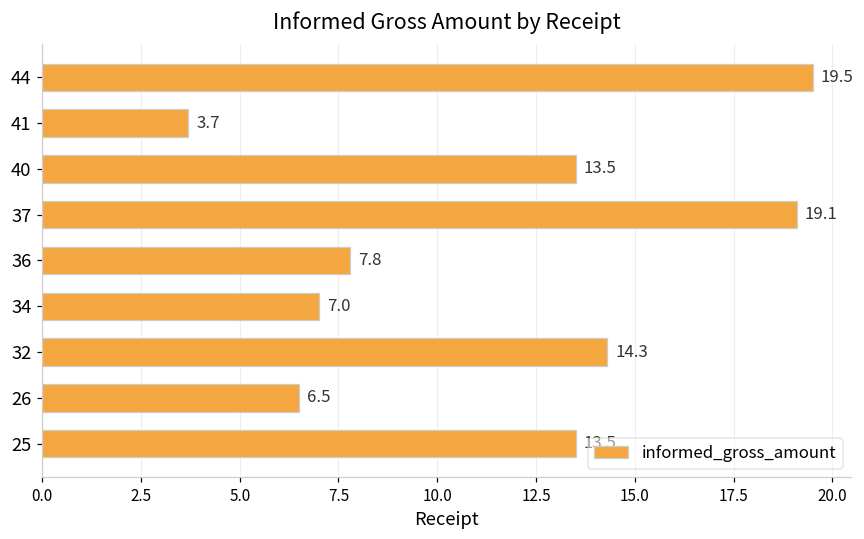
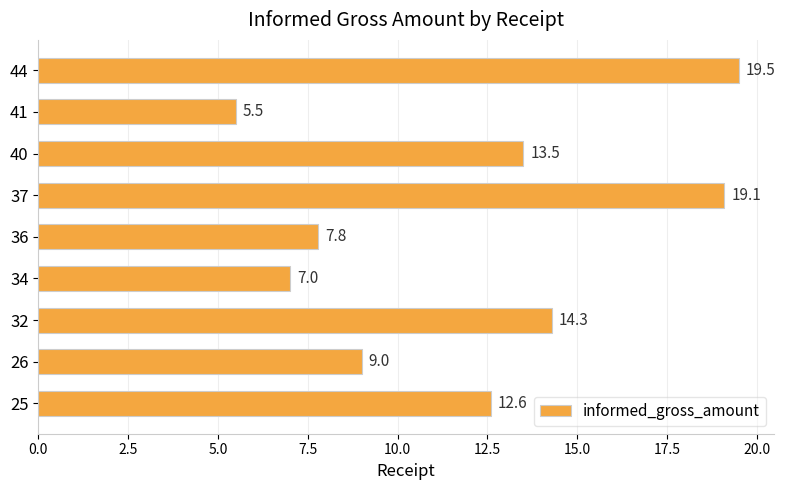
41: 3.7 -> 5.5
26: 6.5 -> 9.0
25: 13.5 -> 12.6
